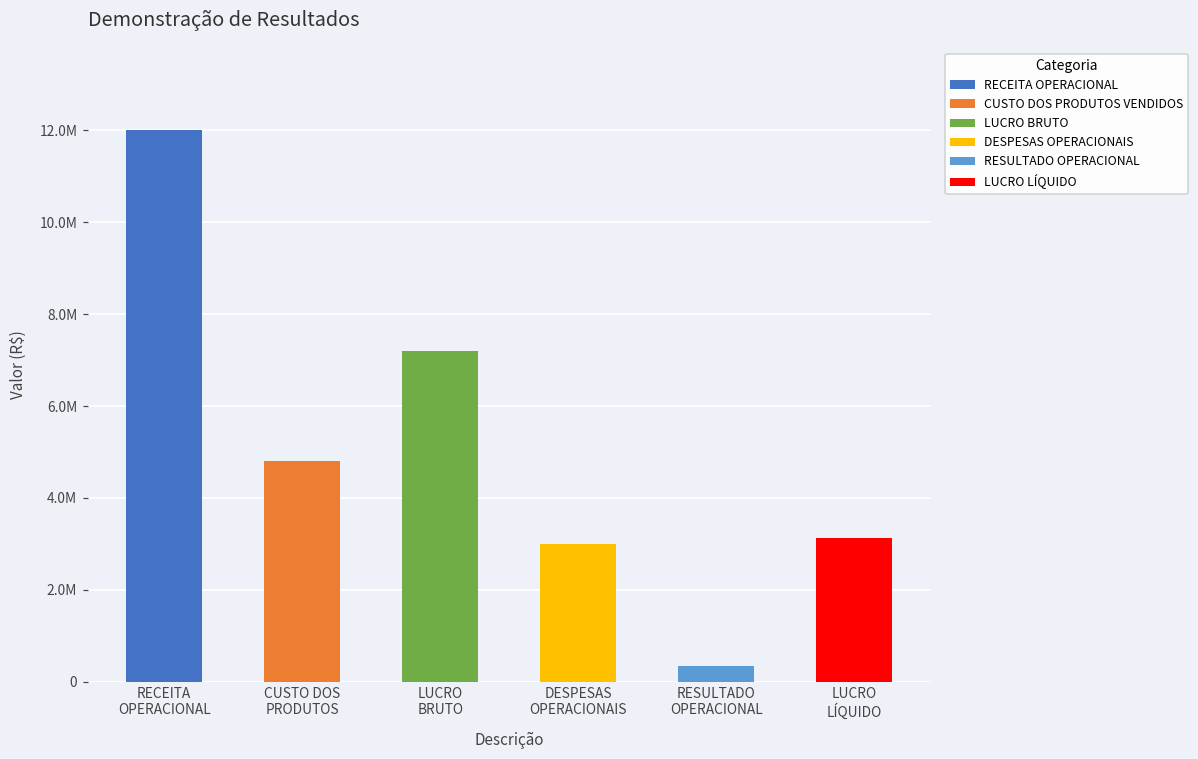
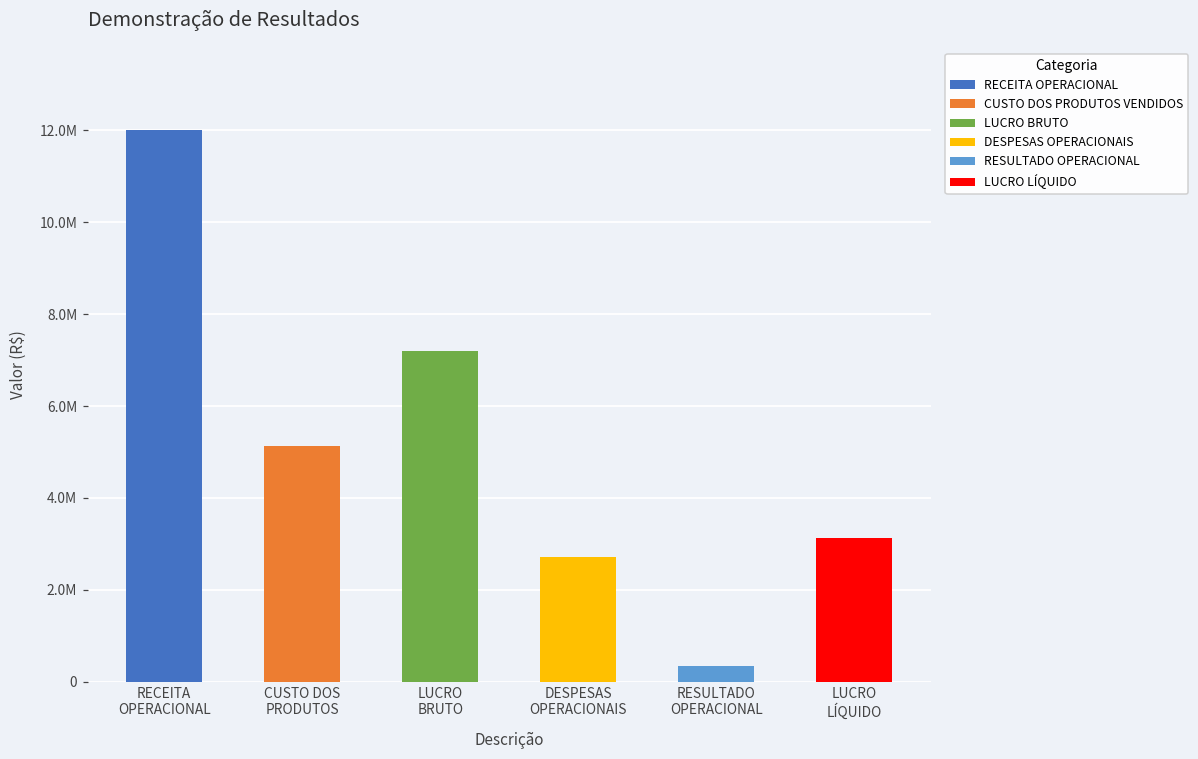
CUSTO DOS PRODUTOS: 4800000 -> 5100000
DESPESAS OPERACIONAIS: 3000000 -> 2700000
